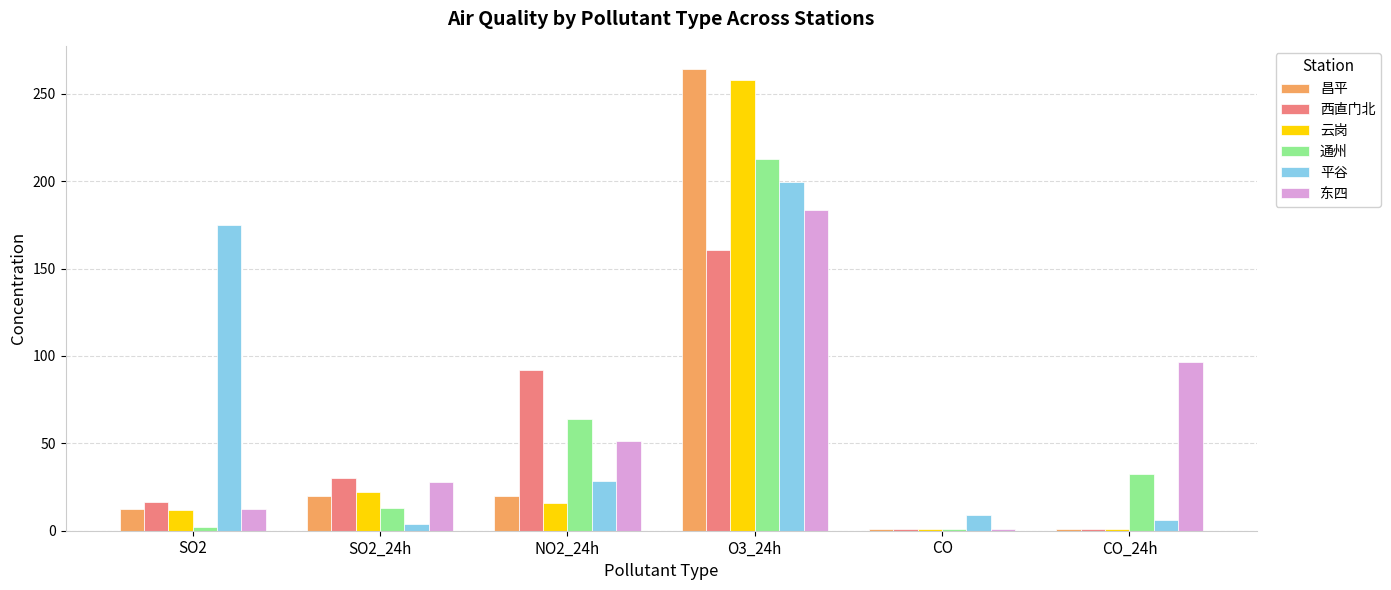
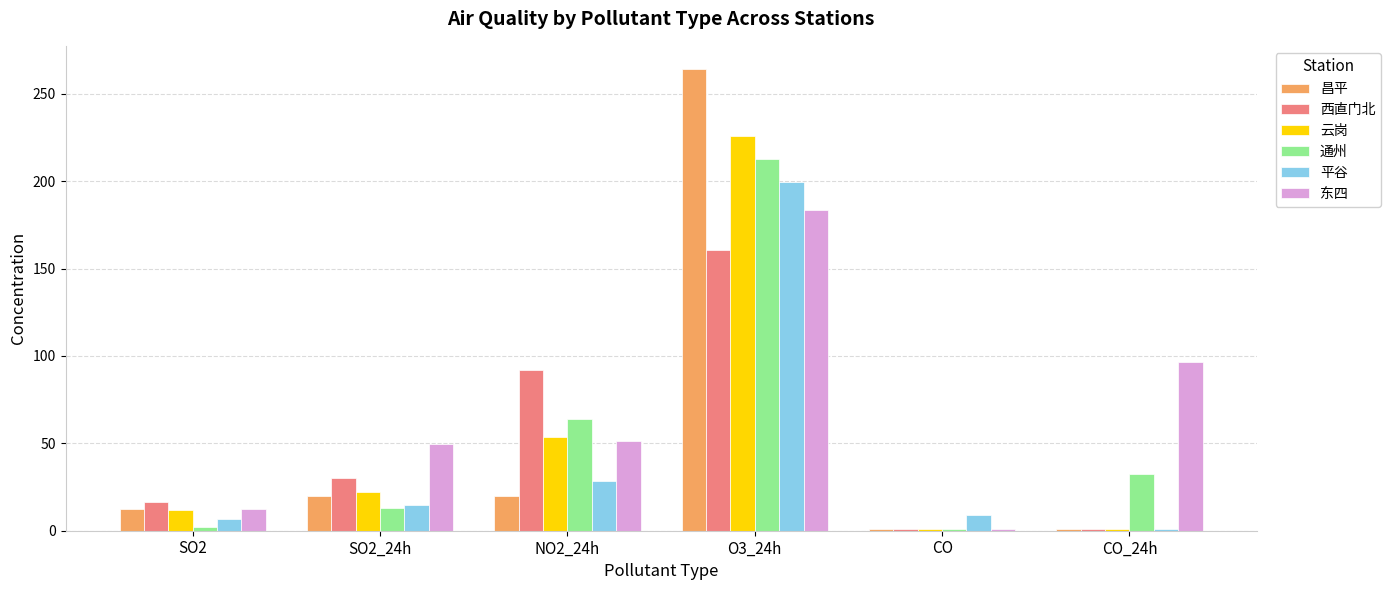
平谷, SO2: 175 -> 7
平谷, SO2_24h: 4 -> 15
东四, SO2_24h: 28 -> 50
云岗, NO2_24h: 16 -> 54
云岗, O3_24h: 258 -> 226
平谷, CO_24h: 6 -> 1
